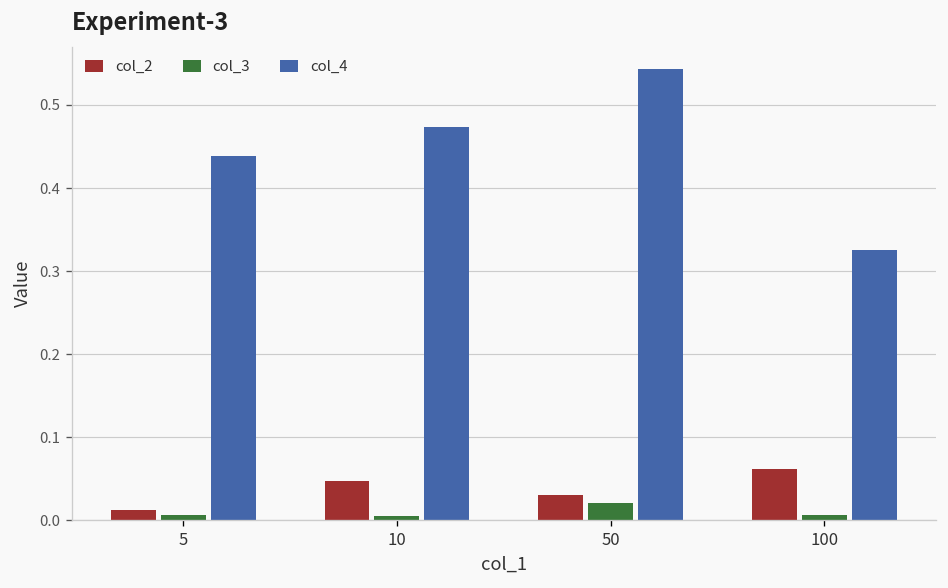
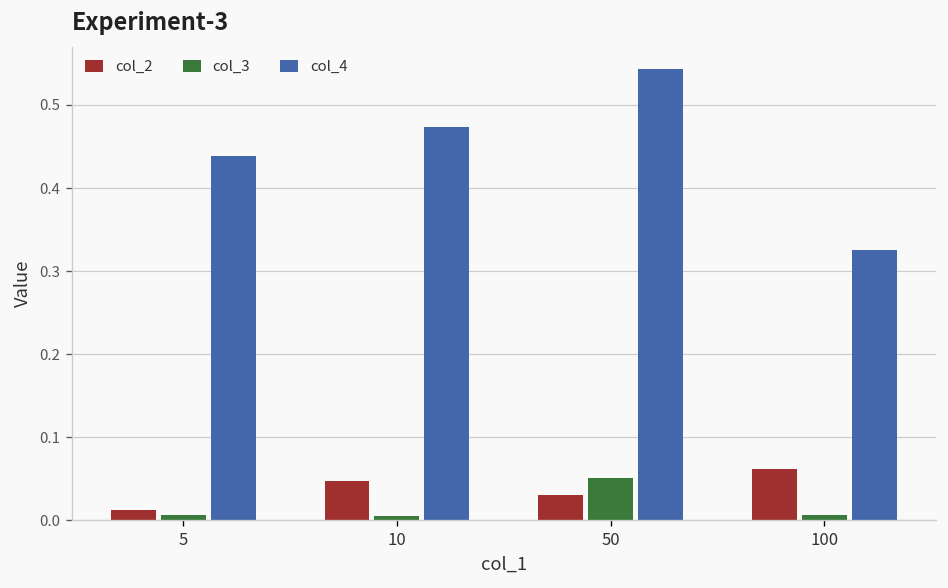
col_3, 50: 0.02 -> 0.05
